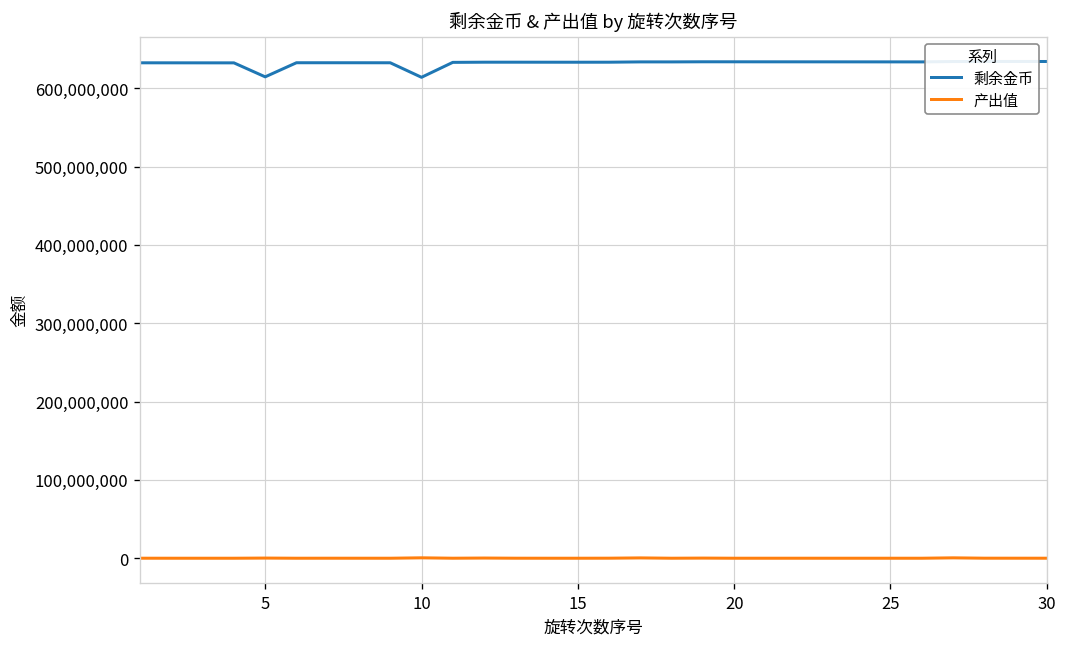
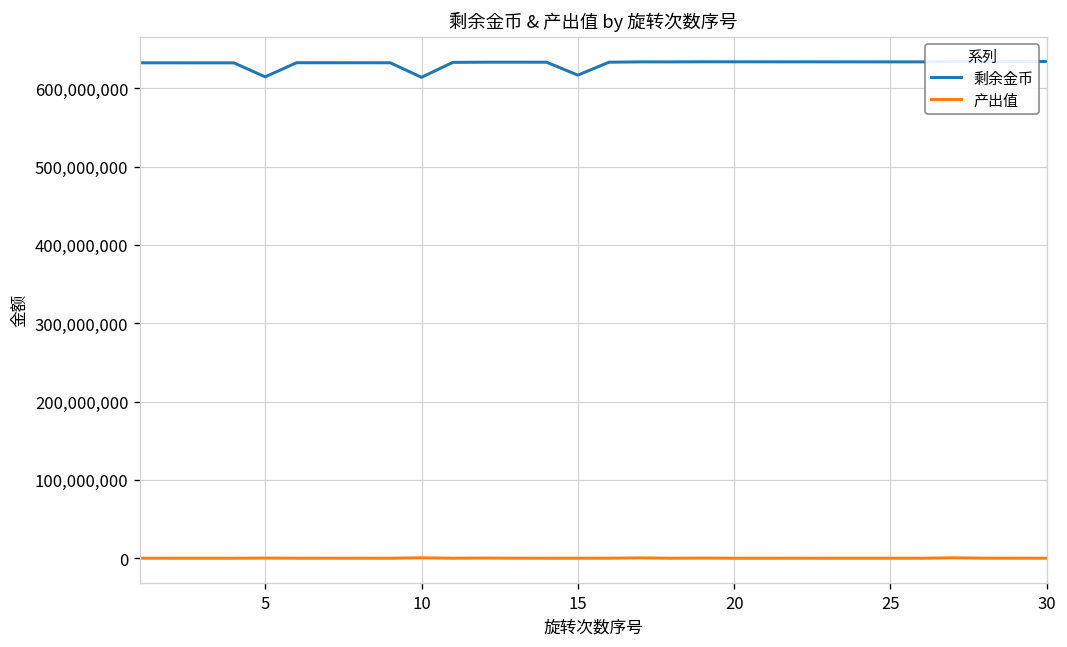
剩余金币, 15: 630,000,000 -> 620,000,000
